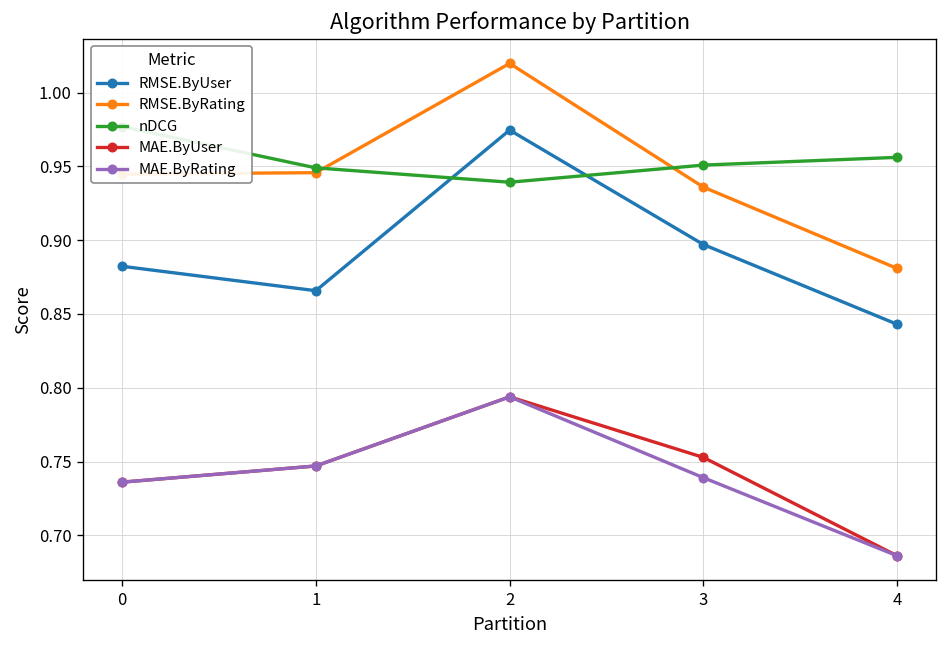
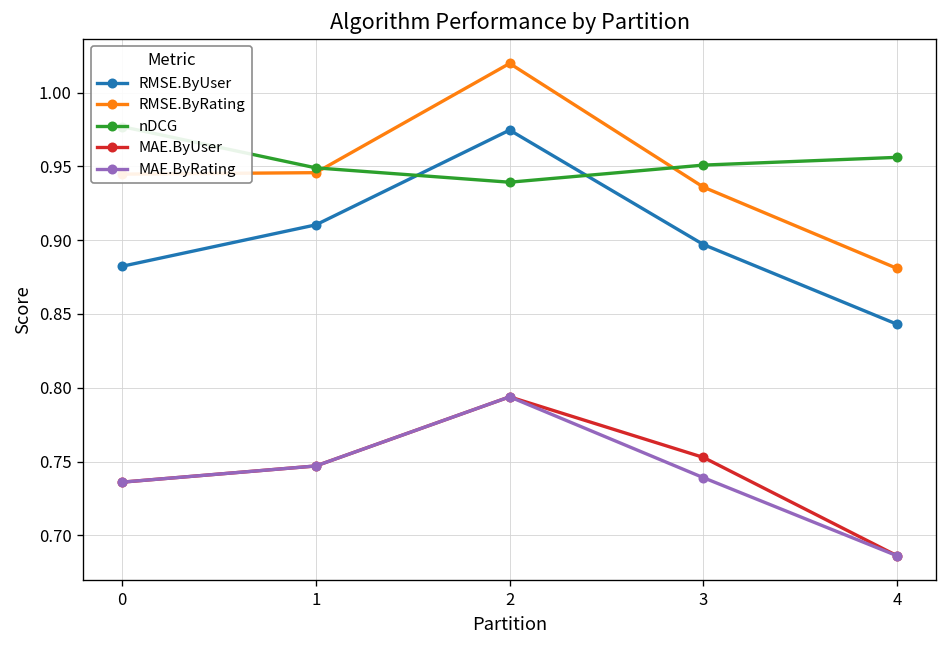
RMSE.ByUser, 1: 0.866 -> 0.910
